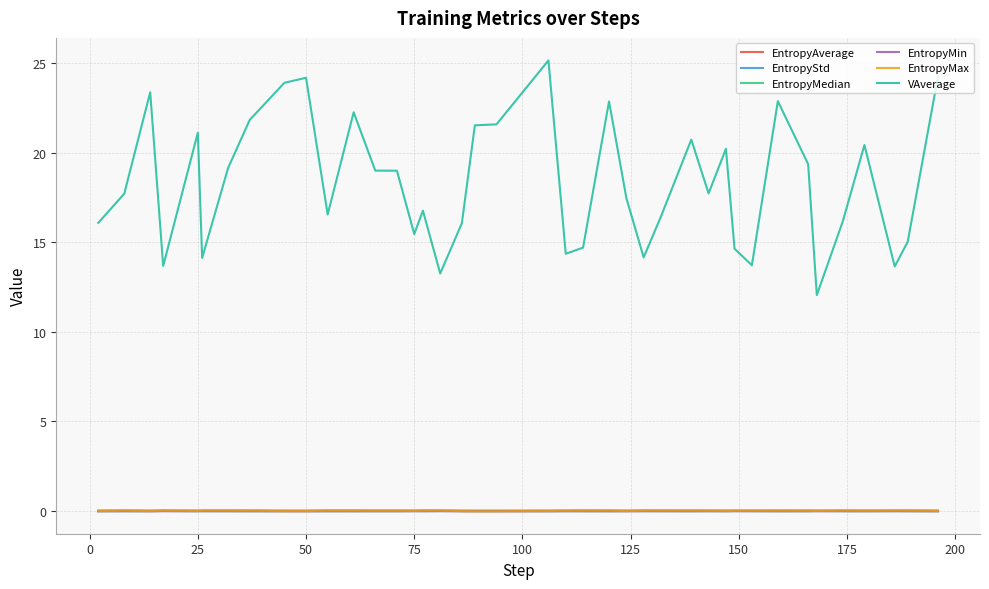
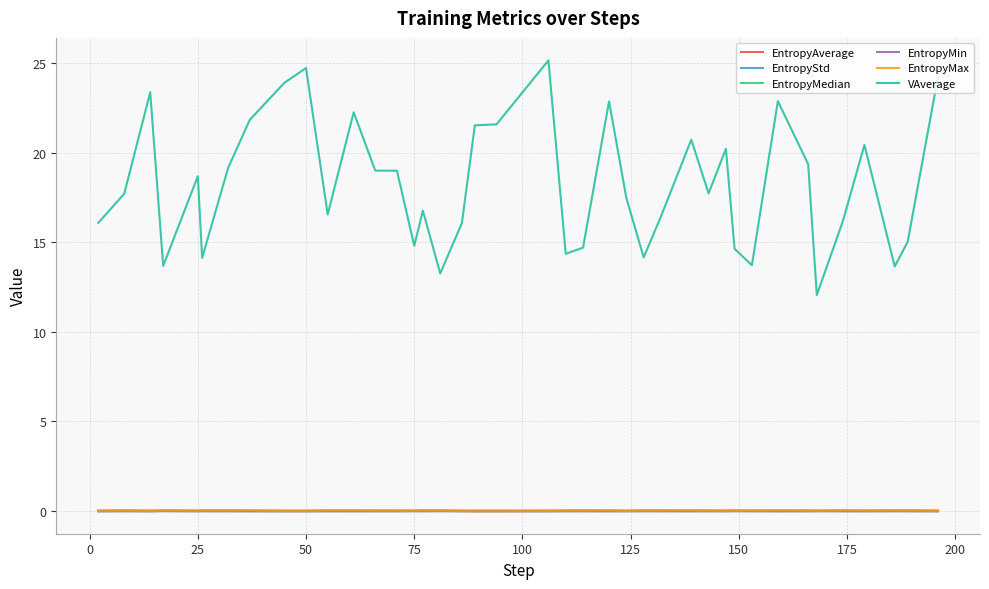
VAverage, 25: 21.1 -> 18.7
VAverage, 50: 24.2 -> 24.7
VAverage, 75: 15.5 -> 14.8
